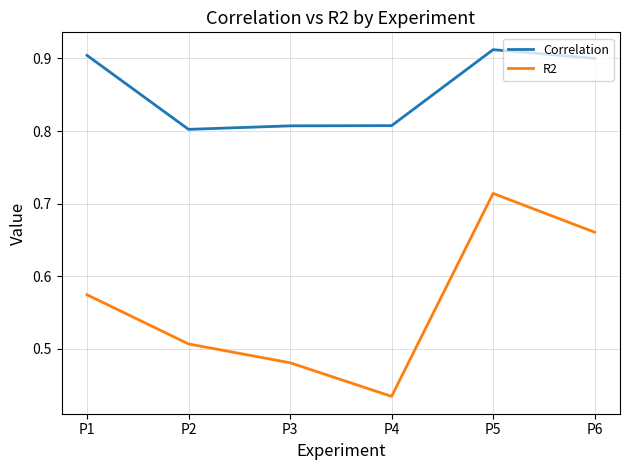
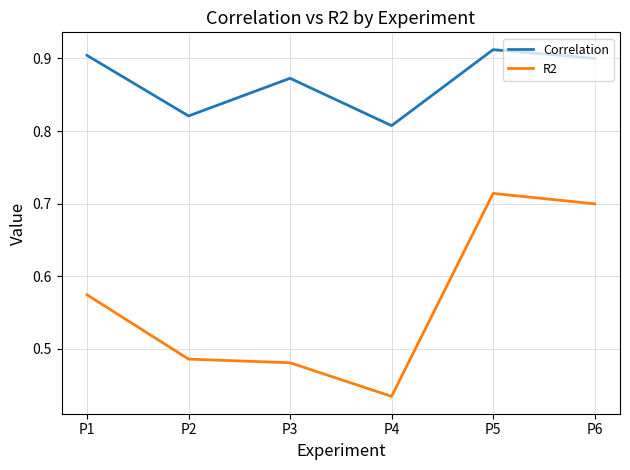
Correlation, P2: 0.80 -> 0.82
R2, P2: 0.51 -> 0.49
Correlation, P3: 0.81 -> 0.87
R2, P6: 0.66 -> 0.70
